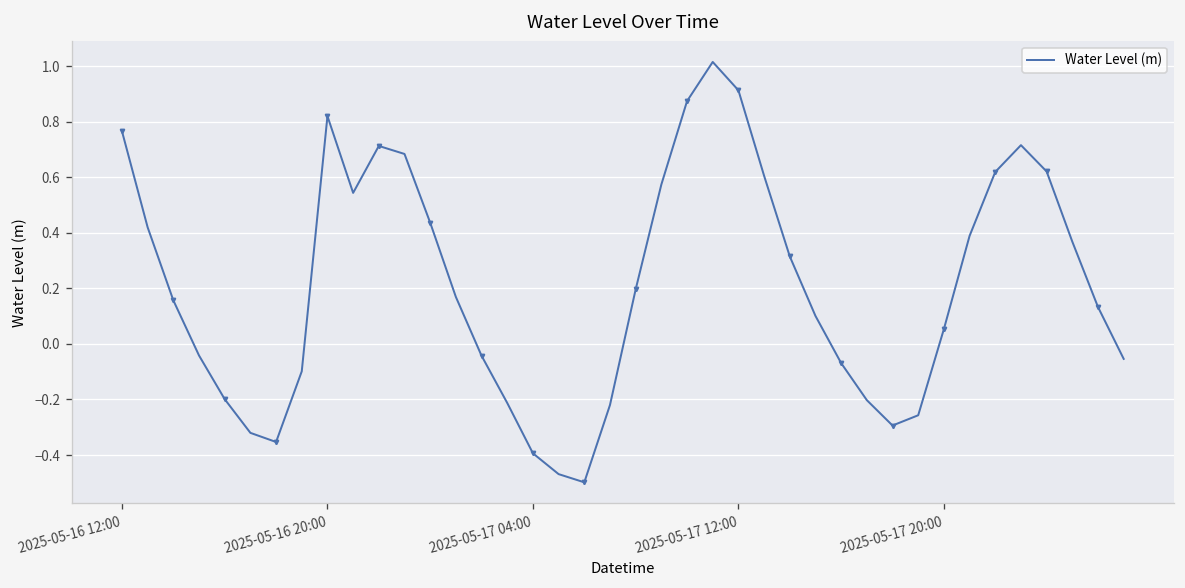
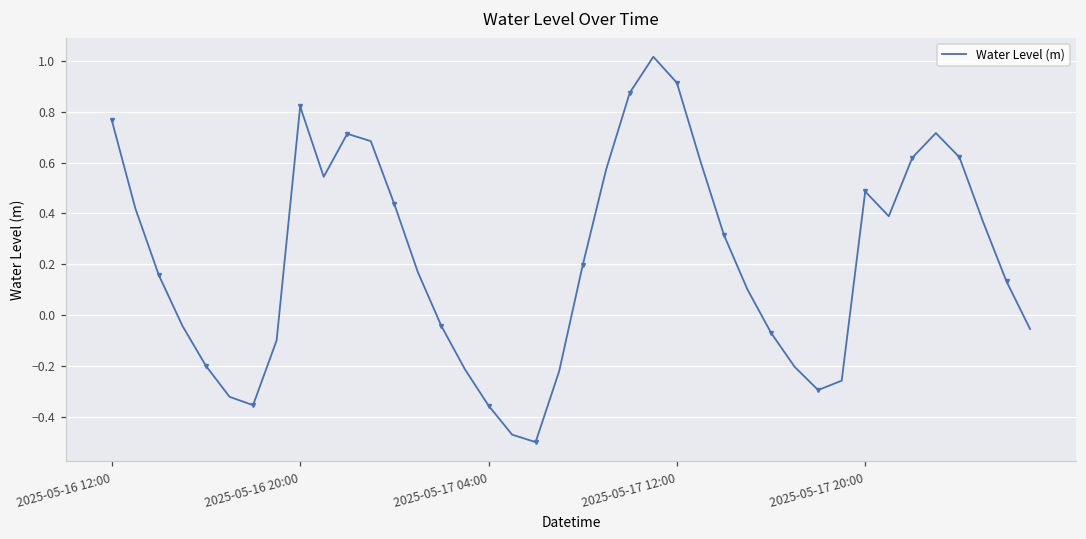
2025-05-17 04:00: -0.39 -> -0.35
2025-05-17 20:00: 0.05 -> 0.49
